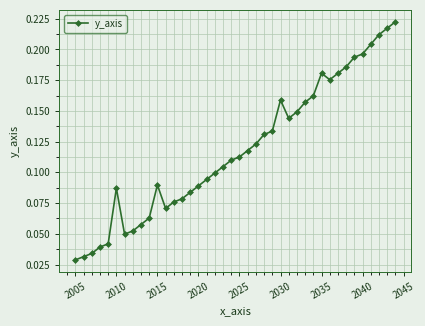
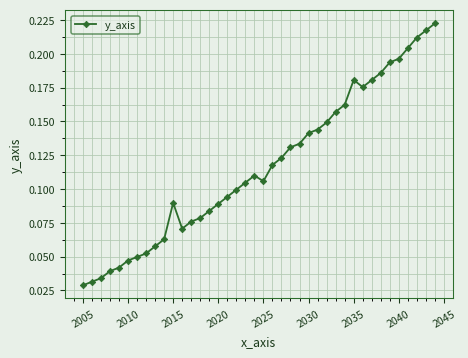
2010: 0.087 -> 0.047
2025: 0.113 -> 0.106
2030: 0.159 -> 0.141
